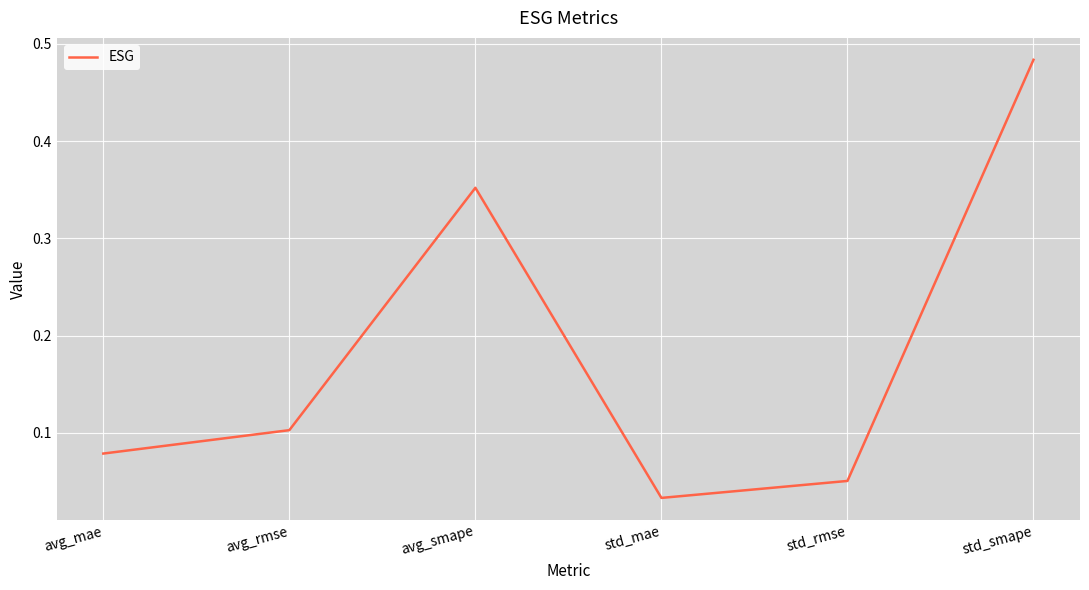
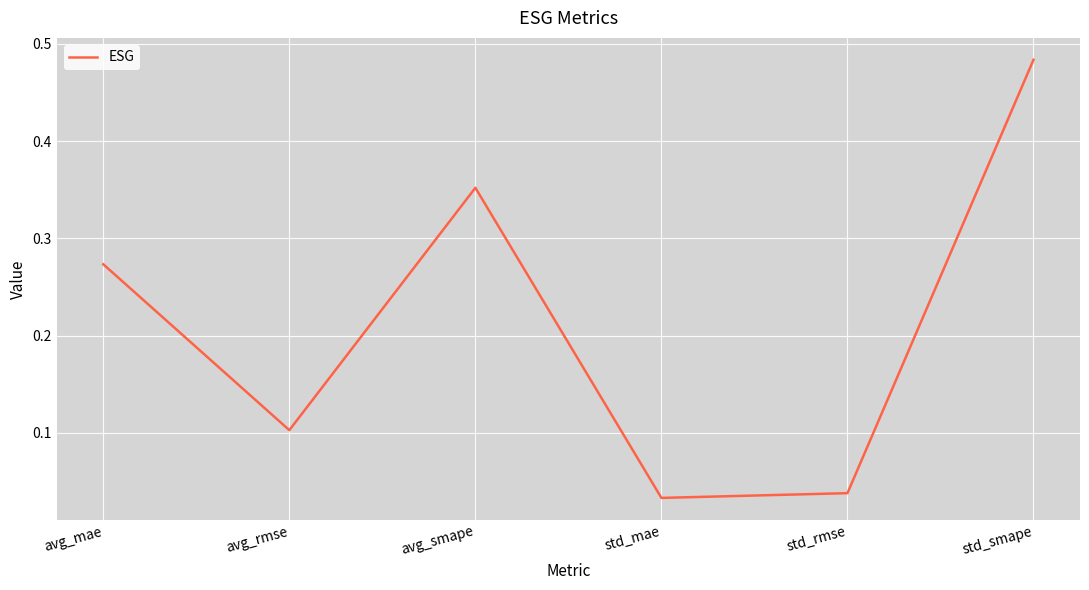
avg_mae: 0.08 -> 0.27
std_rmse: 0.05 -> 0.04
